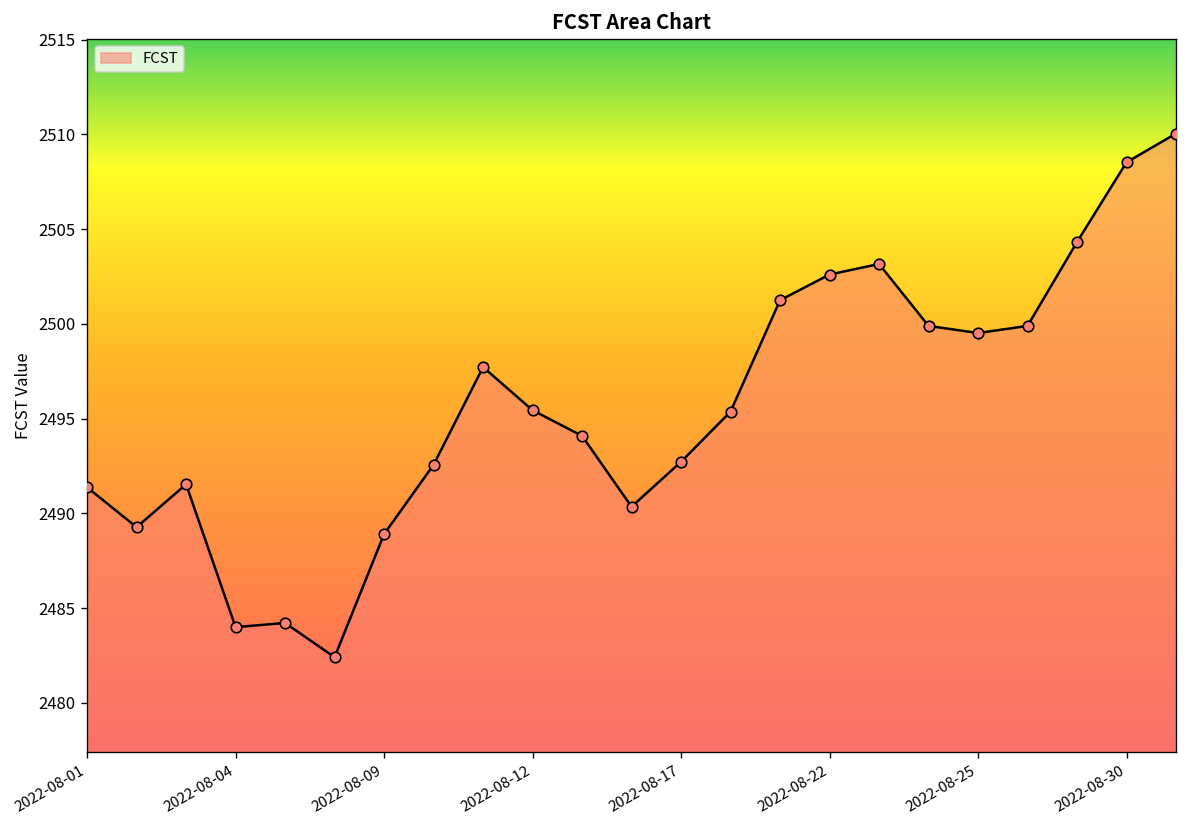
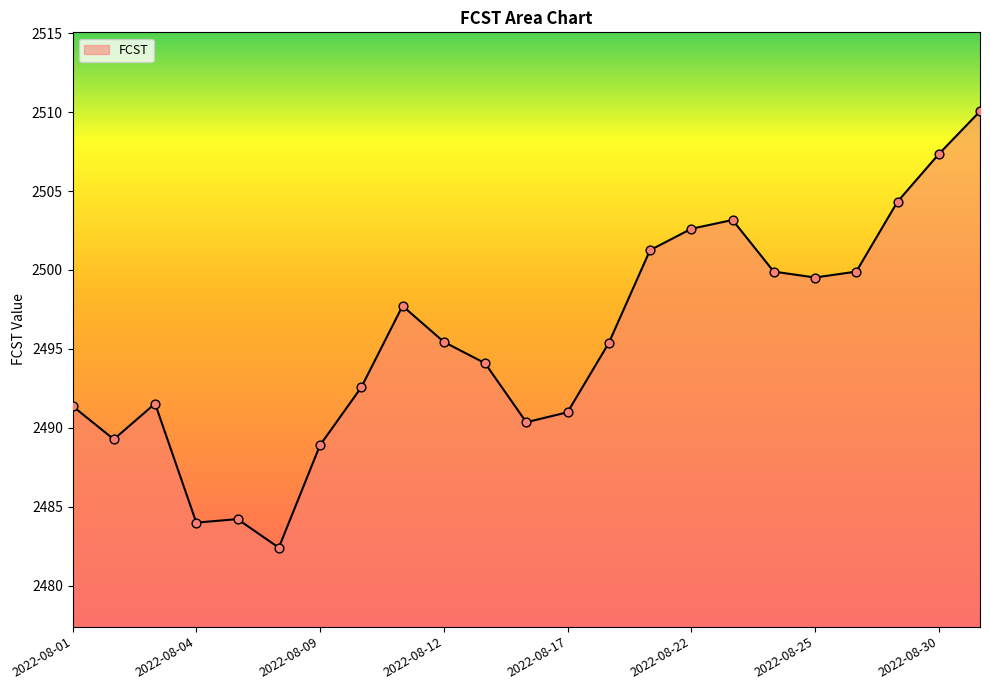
2022-08-17: 2492.7 -> 2491.0
2022-08-30: 2508.5 -> 2507.3
